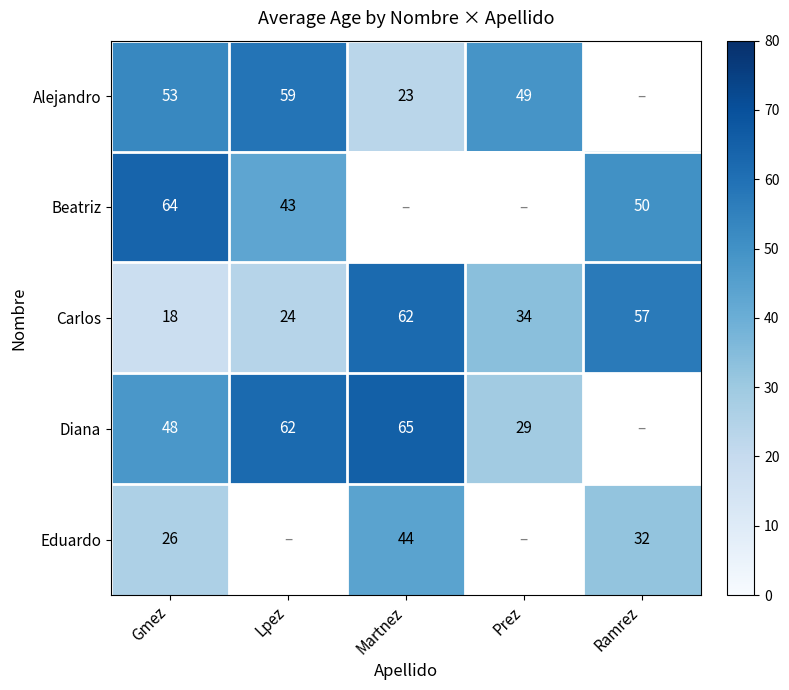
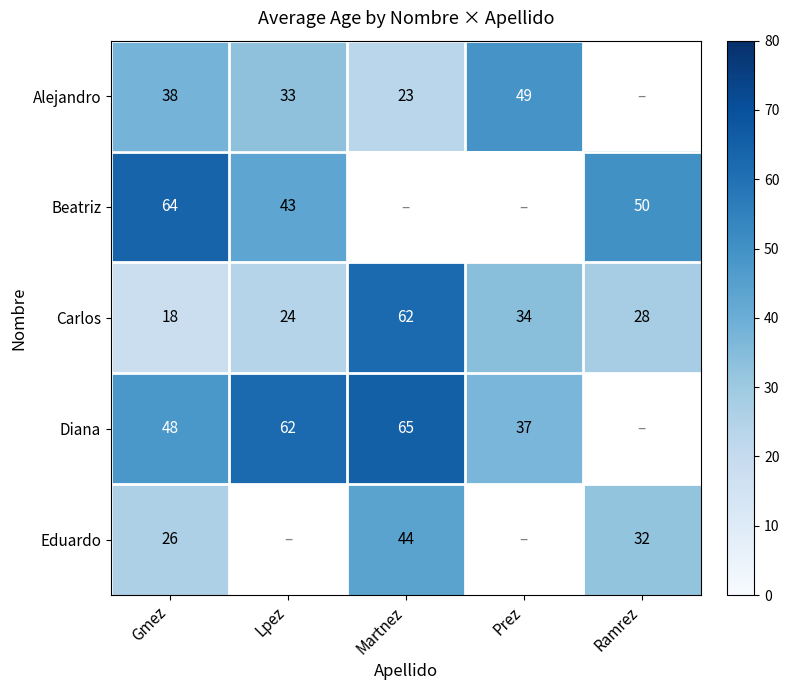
Alejandro, Gmez: 53 -> 38
Alejandro, Lpez: 59 -> 33
Carlos, Ramrez: 57 -> 28
Diana, Prez: 29 -> 37
